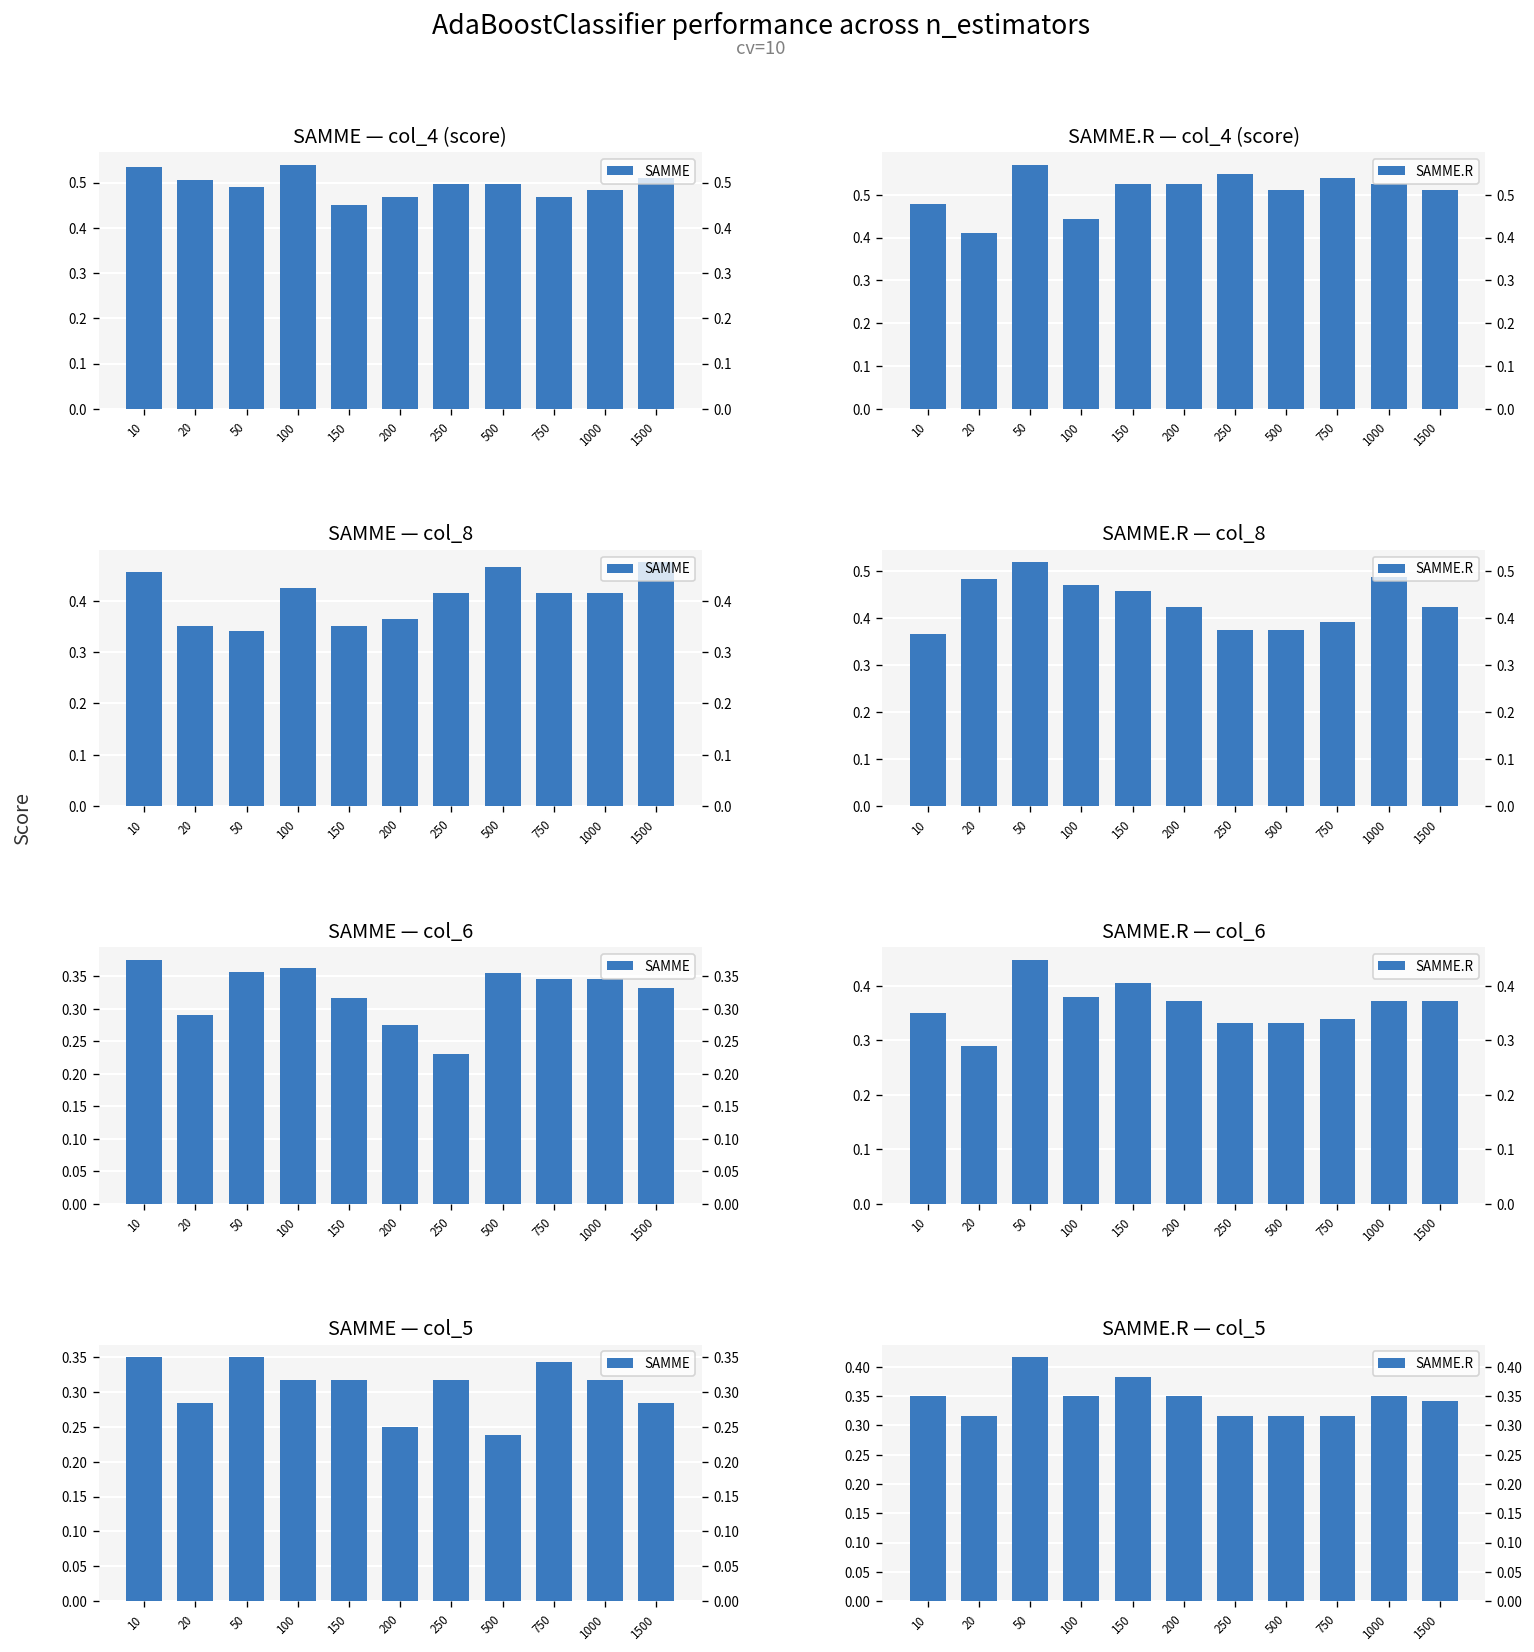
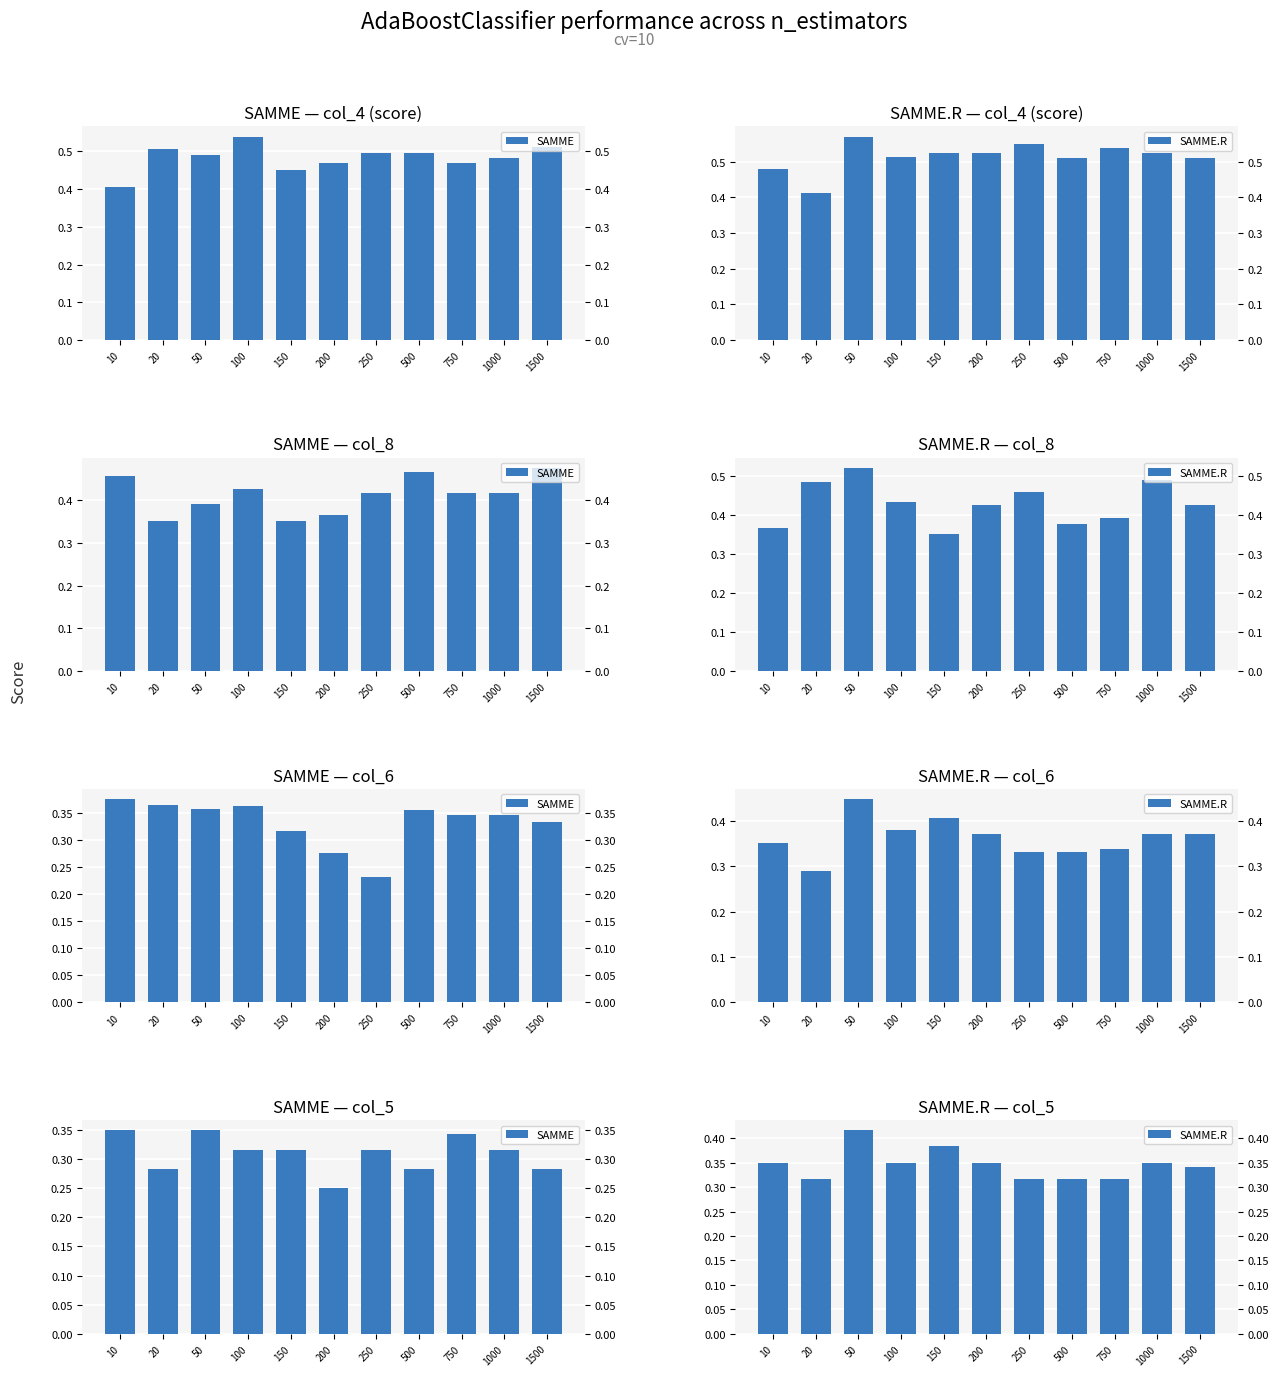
SAMME — col_4 (score), 10: 0.53 -> 0.41
SAMME.R — col_4 (score), 100: 0.44 -> 0.51
SAMME — col_8, 50: 0.34 -> 0.39
SAMME.R — col_8, 100: 0.47 -> 0.43
SAMME.R — col_8, 150: 0.46 -> 0.35
SAMME.R — col_8, 250: 0.38 -> 0.46
SAMME — col_6, 20: 0.29 -> 0.36
SAMME — col_5, 500: 0.24 -> 0.28
